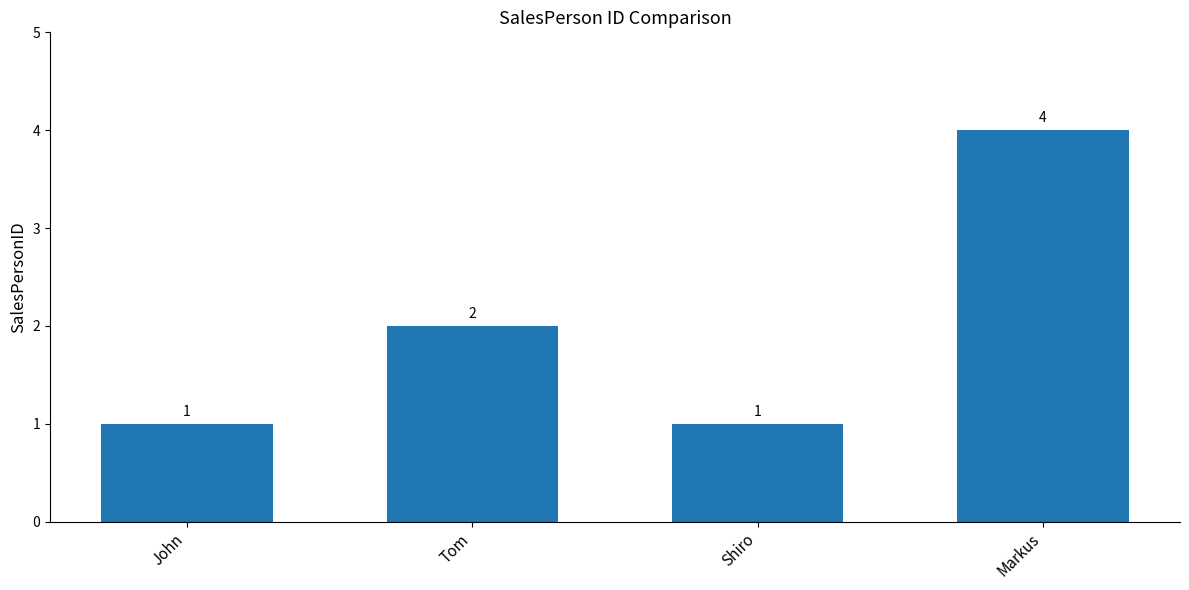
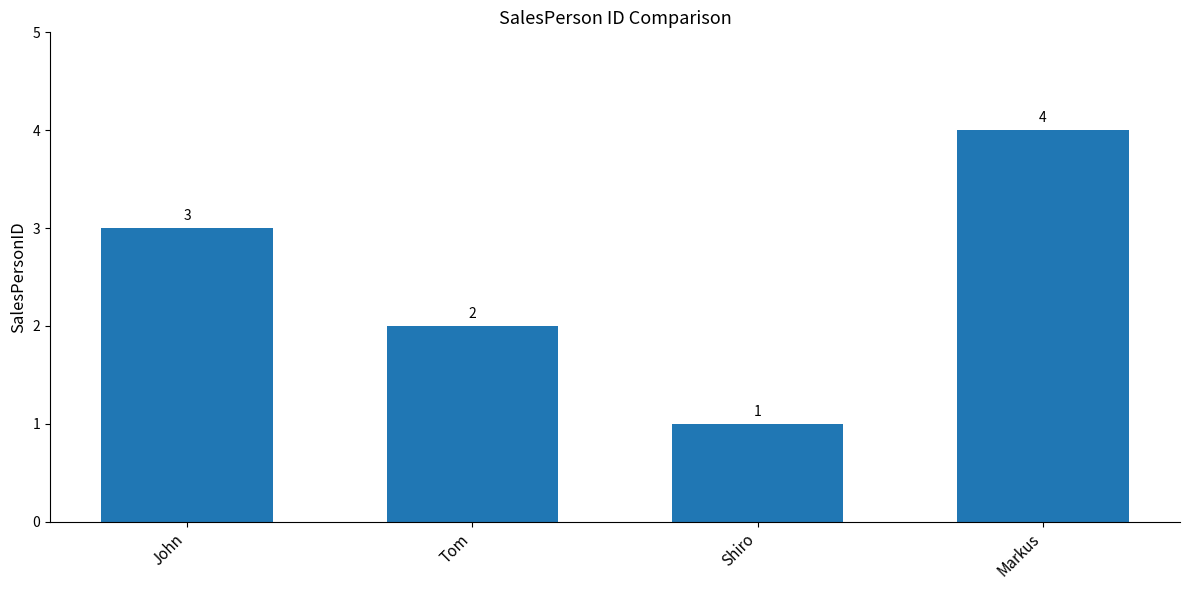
John: 1 -> 3
